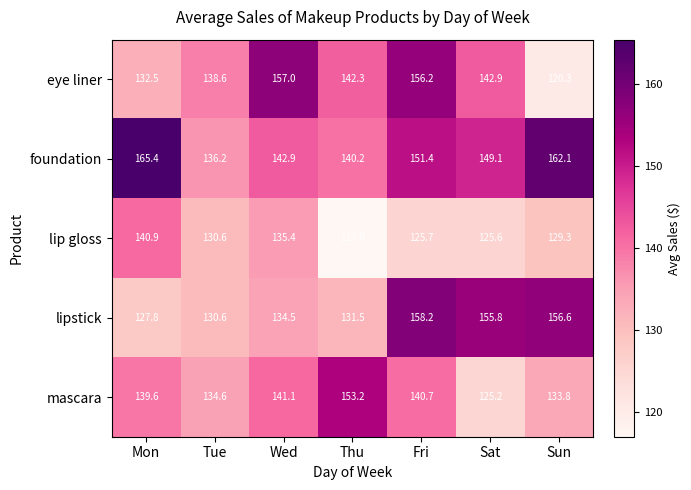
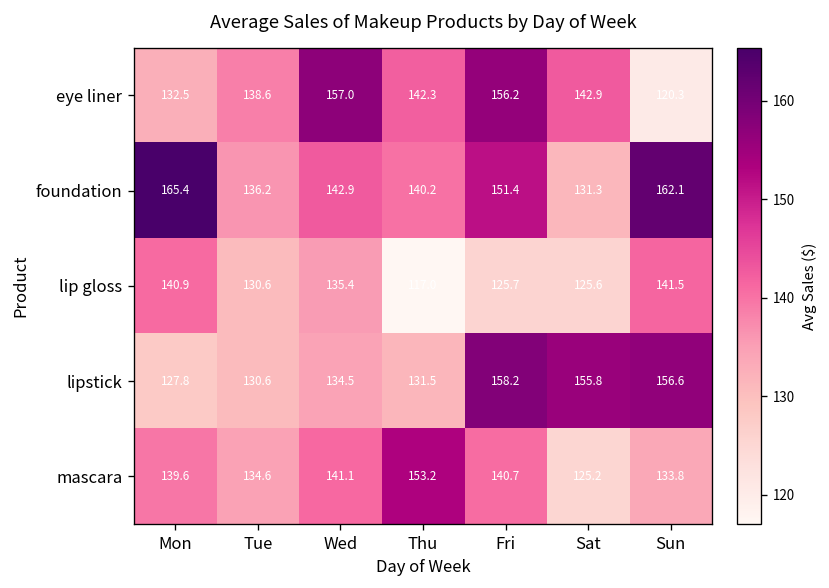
foundation, Sat: 149.1 -> 131.3
lip gloss, Sun: 129.3 -> 141.5
